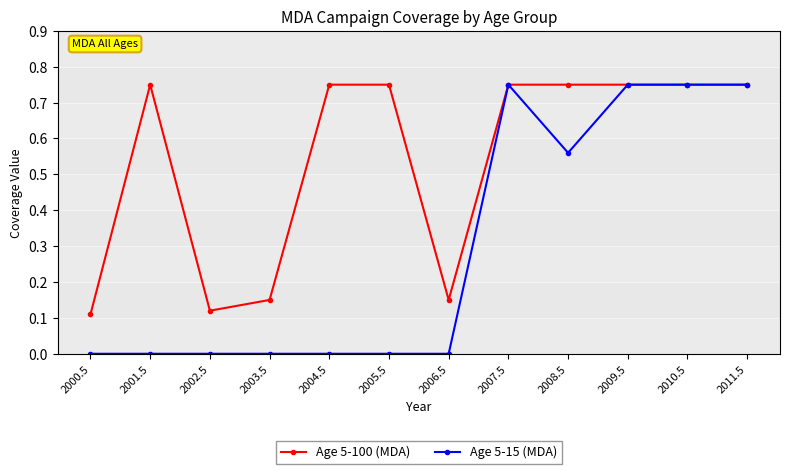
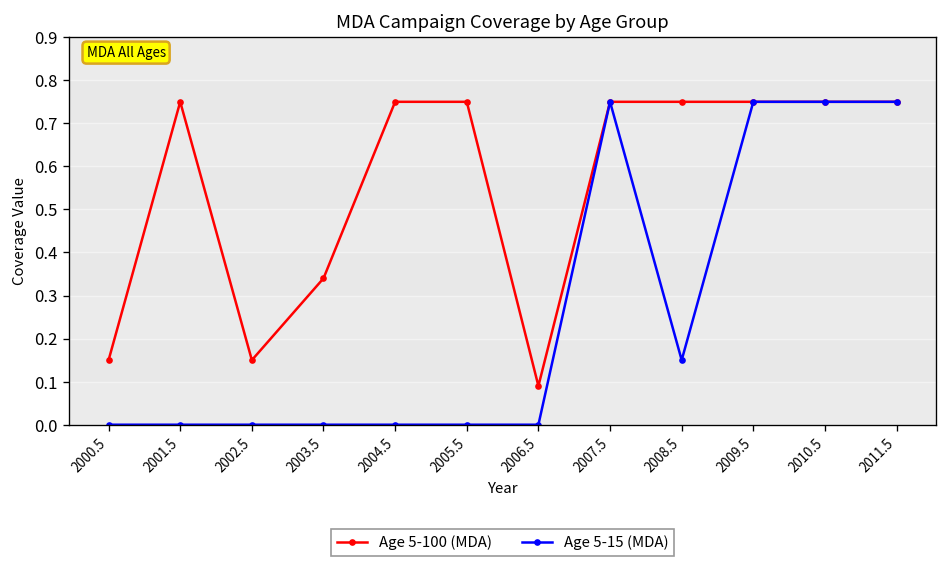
Age 5-100 (MDA), 2000.5: 0.11 -> 0.15
Age 5-100 (MDA), 2002.5: 0.12 -> 0.15
Age 5-100 (MDA), 2003.5: 0.15 -> 0.34
Age 5-100 (MDA), 2006.5: 0.15 -> 0.09
Age 5-15 (MDA), 2008.5: 0.56 -> 0.15
